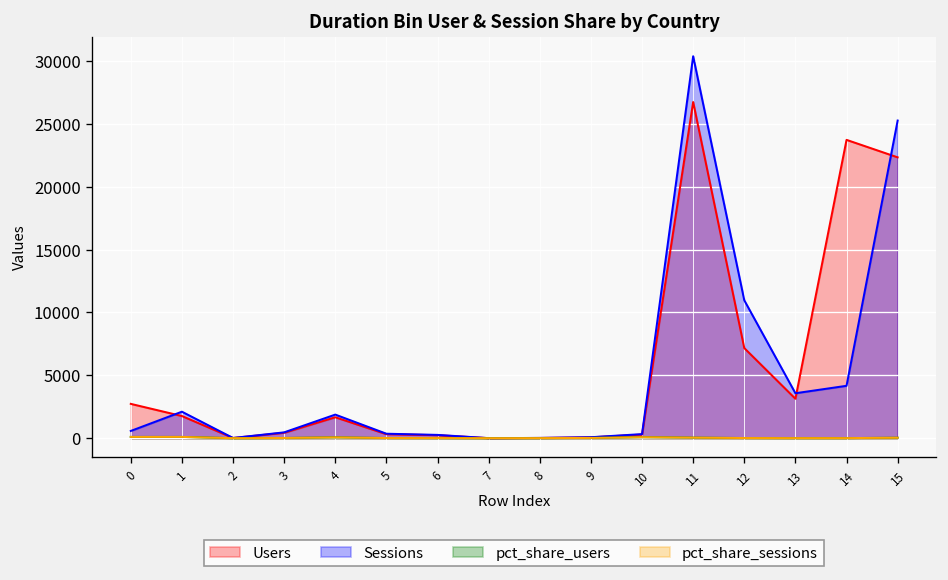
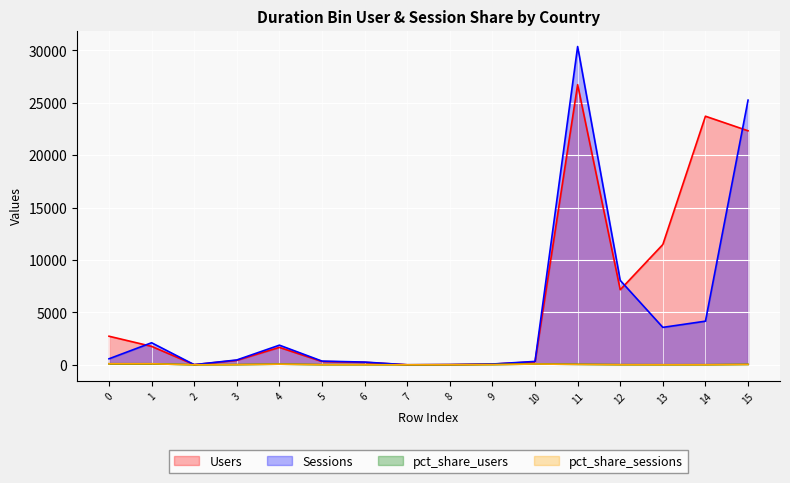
Sessions, 12: 11000 -> 8100
Users, 13: 3100 -> 11500
